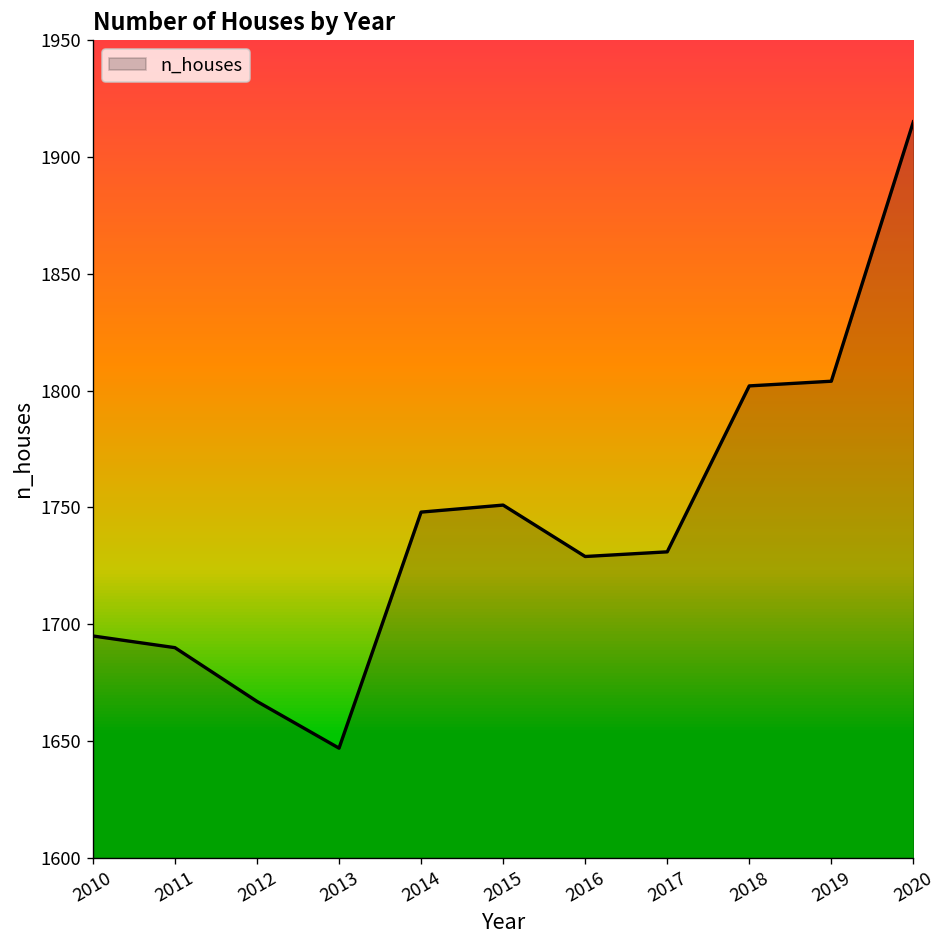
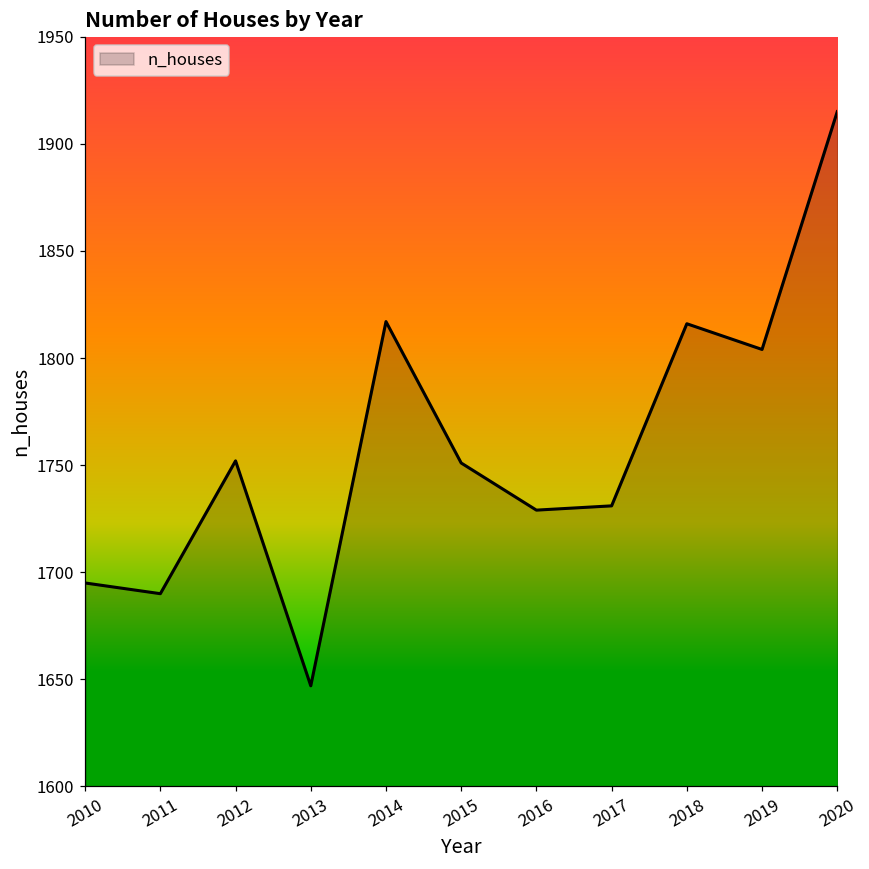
2012: 1667 -> 1752
2014: 1748 -> 1817
2018: 1802 -> 1816
